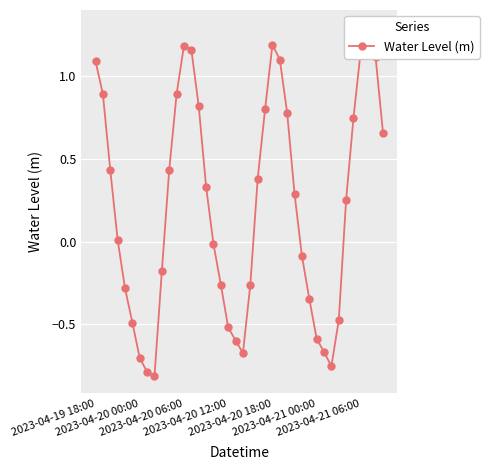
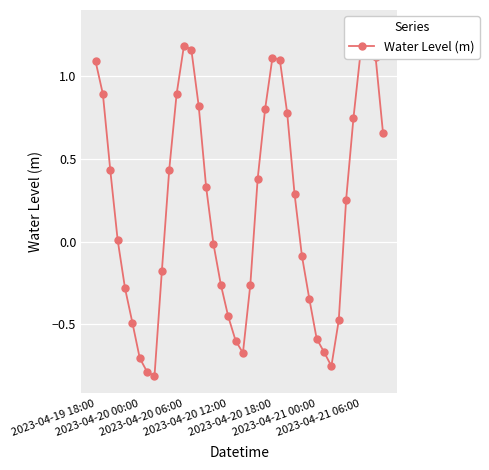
2023-04-20 12:00: -0.52 -> -0.45
2023-04-20 18:00: 1.19 -> 1.11
